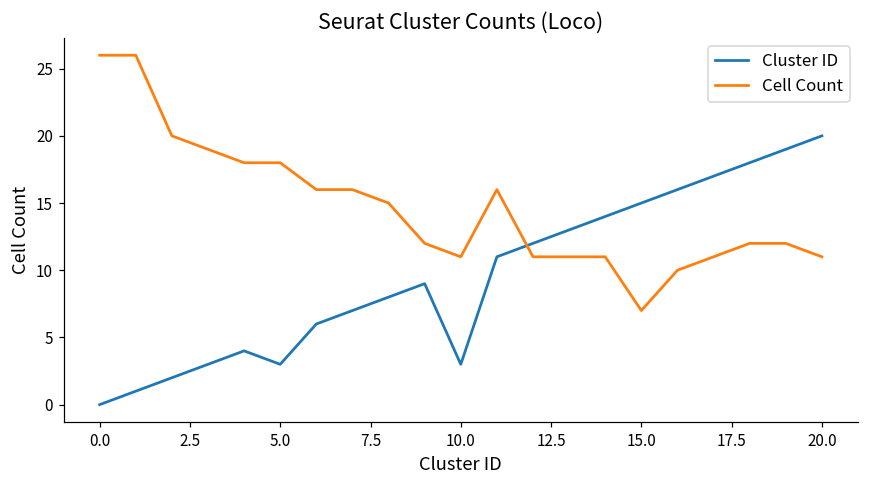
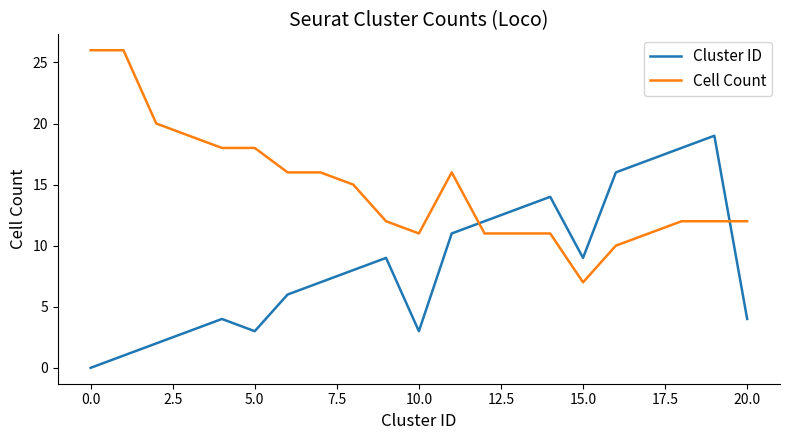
Cluster ID, 15.0: 15 -> 9
Cluster ID, 20.0: 20 -> 4
Cell Count, 20.0: 11 -> 12
